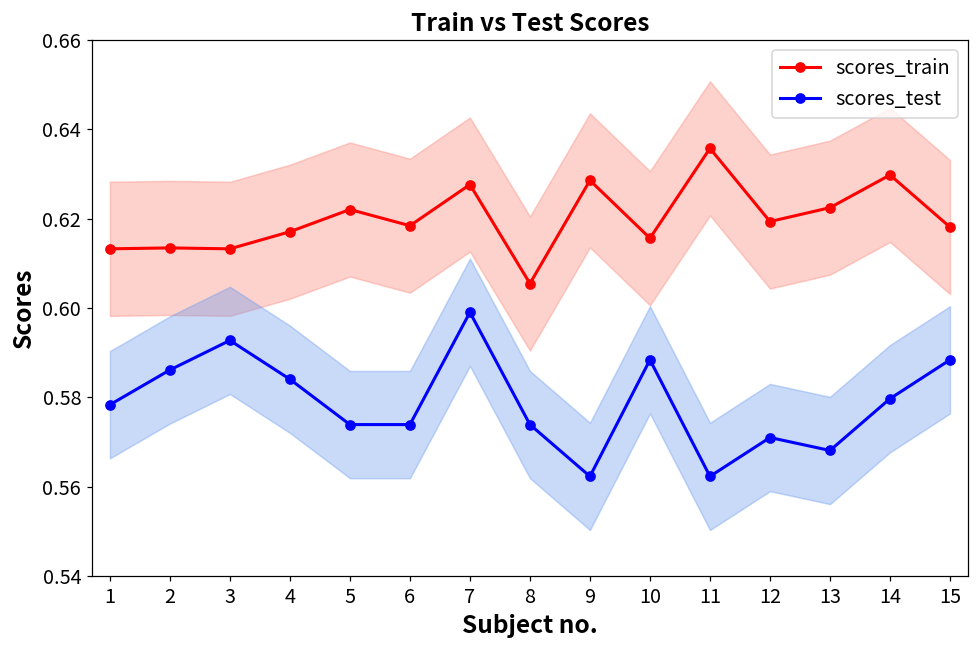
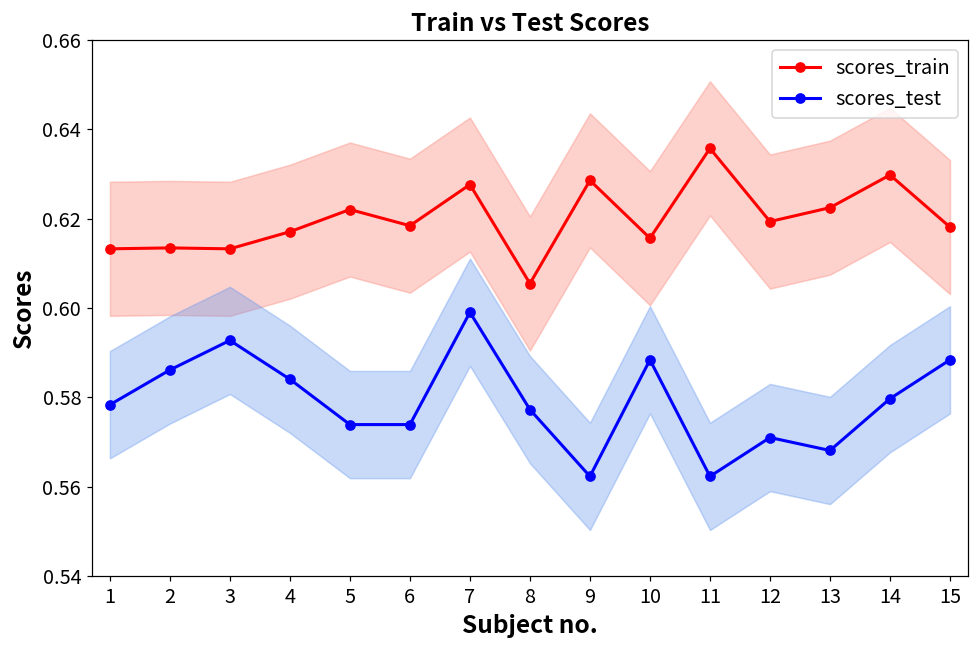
scores_test, 8: 0.574 -> 0.577
